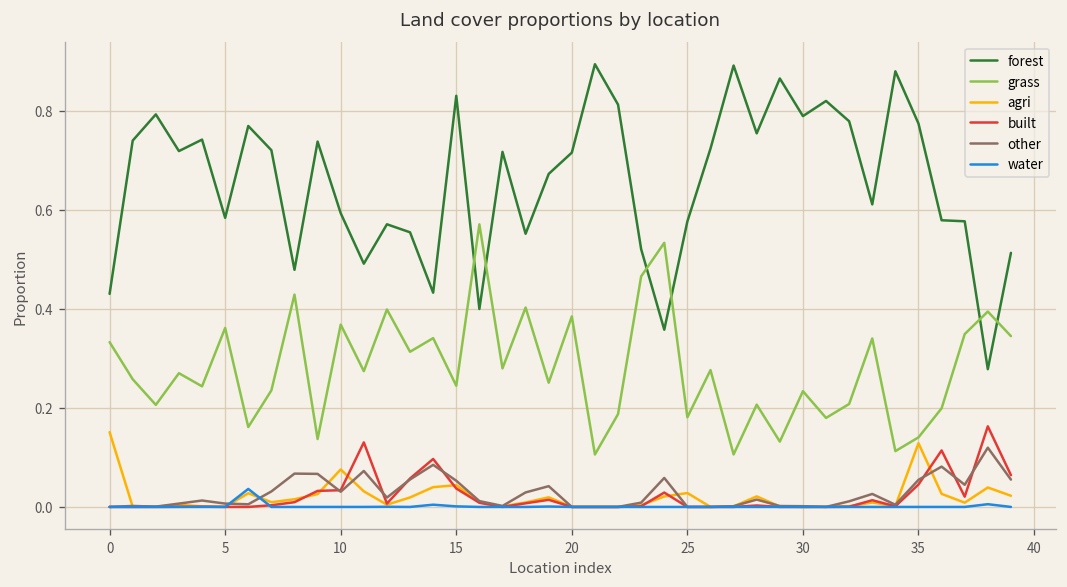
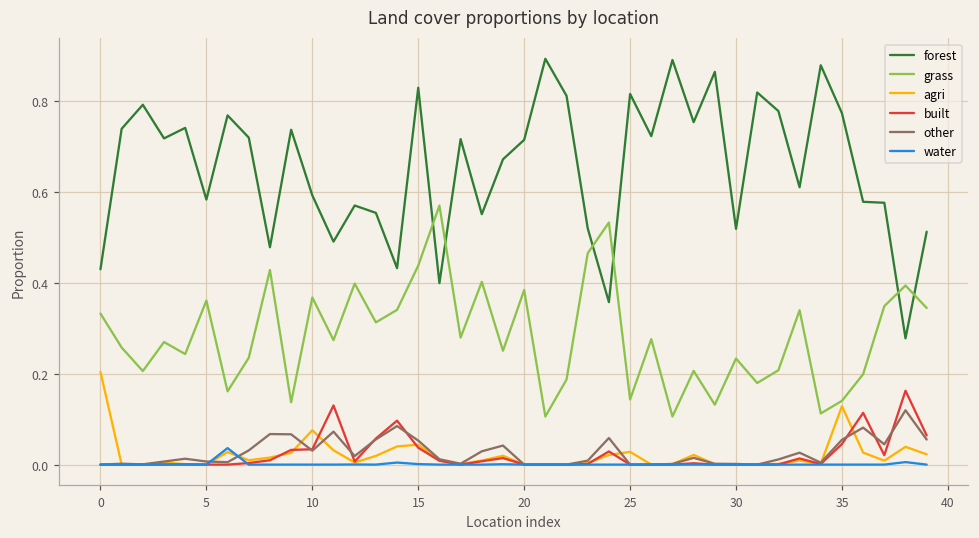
agri, 0: 0.15 -> 0.20
grass, 15: 0.24 -> 0.44
forest, 25: 0.58 -> 0.82
grass, 25: 0.18 -> 0.14
forest, 30: 0.79 -> 0.52
